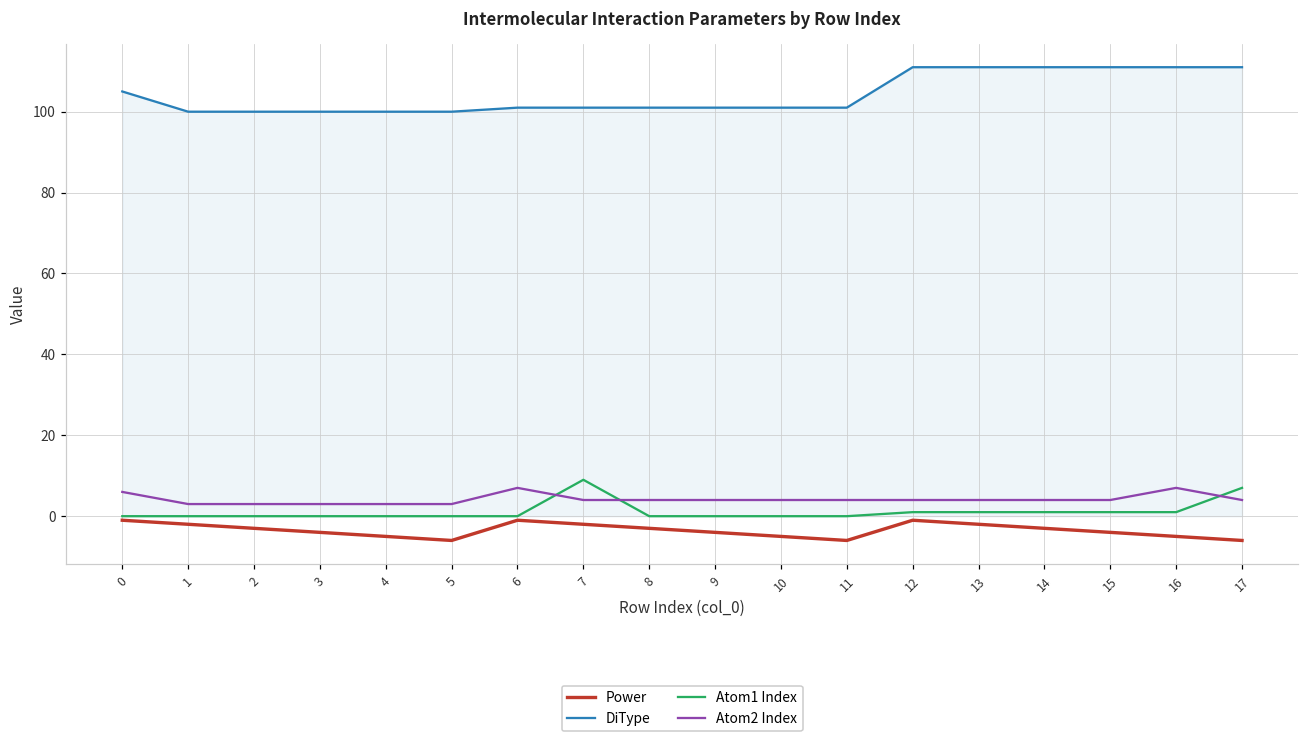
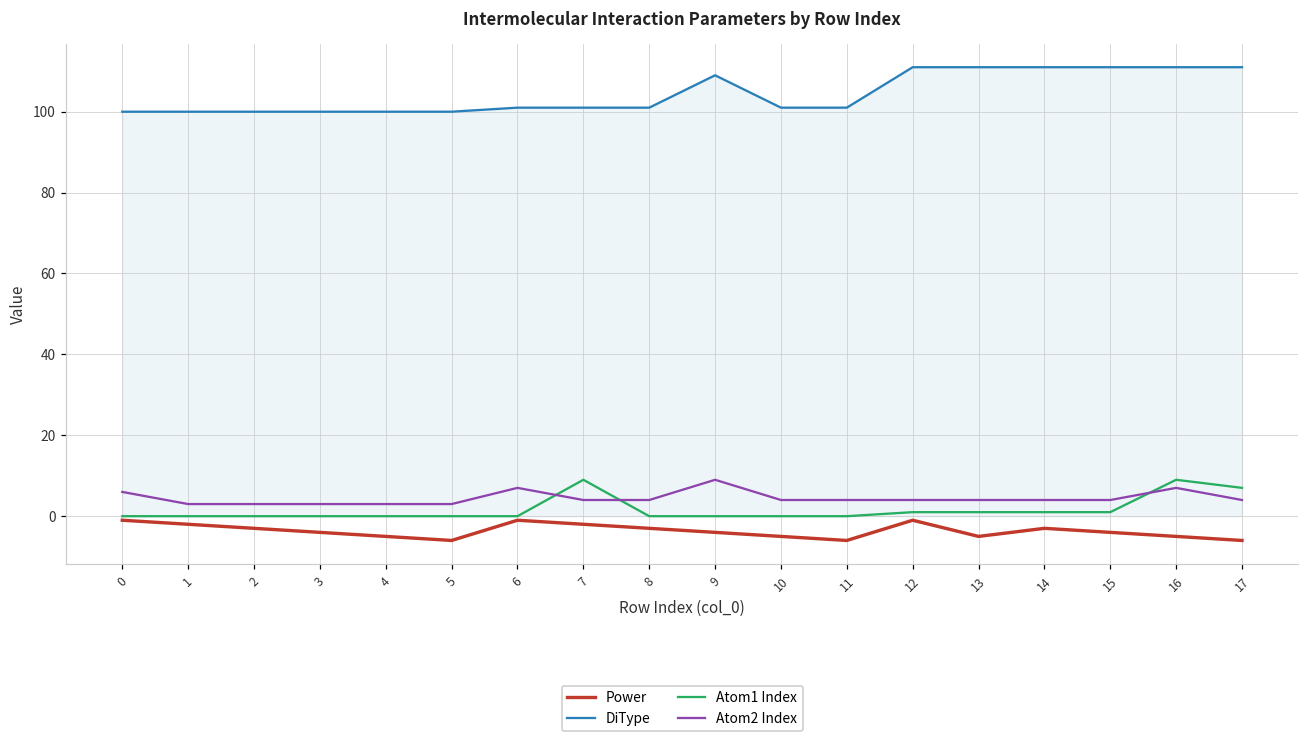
DiType, 0: 105 -> 100
DiType, 9: 101 -> 109
Atom2 Index, 9: 4 -> 9
Power, 13: -2 -> -5
Atom1 Index, 16: 1 -> 9
